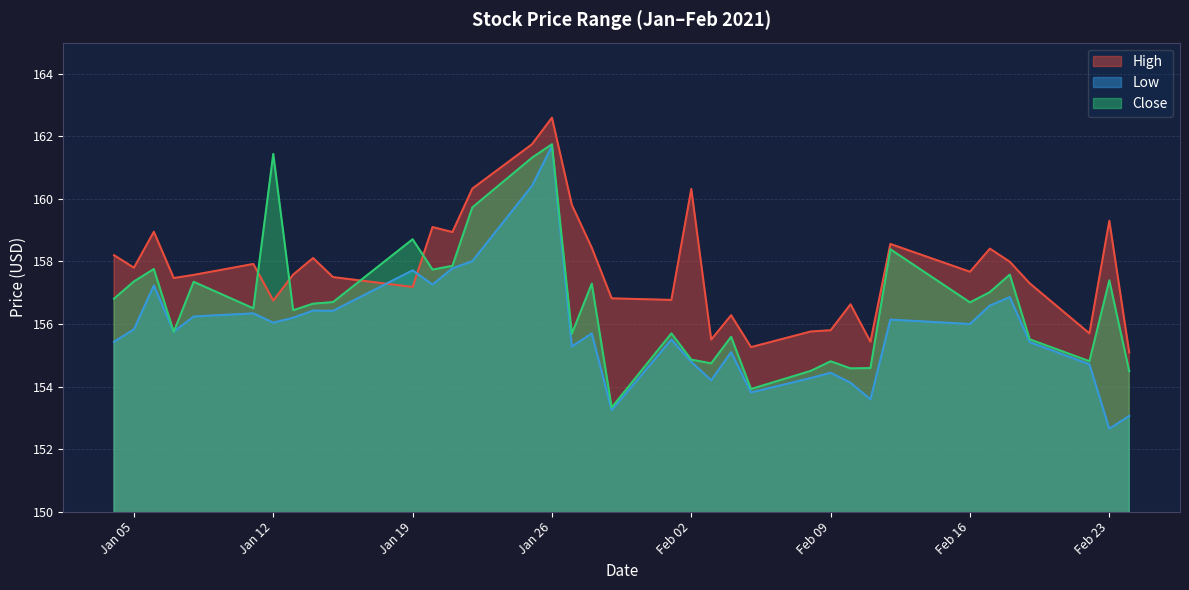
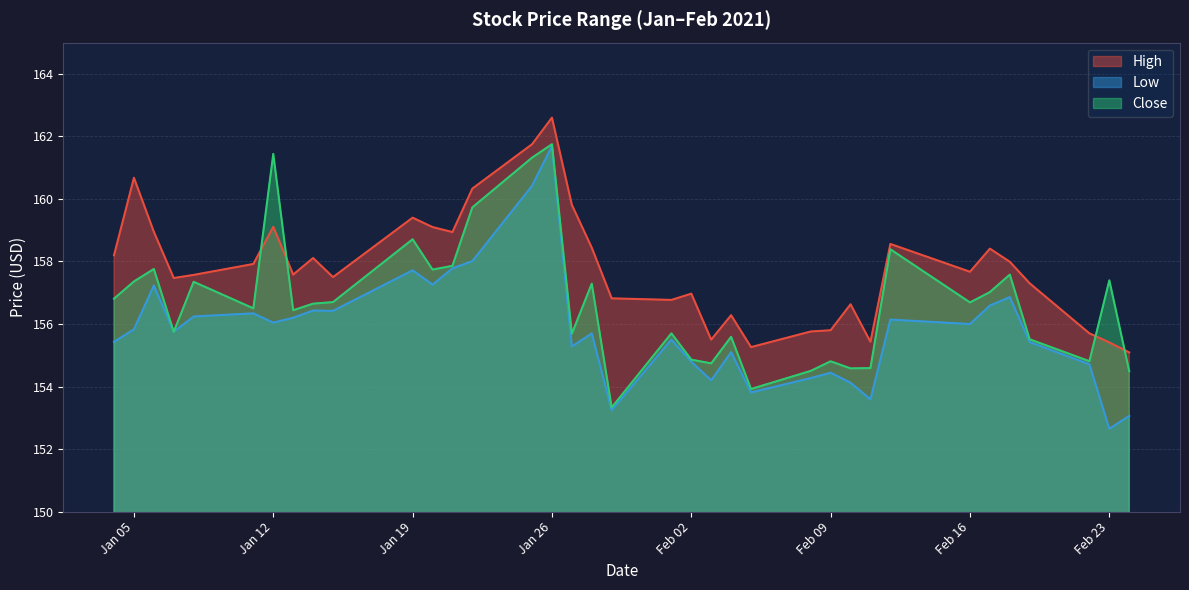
High, Jan 05: 157.8 -> 160.7
High, Jan 12: 156.8 -> 159.1
High, Jan 19: 157.2 -> 159.4
High, Feb 02: 160.3 -> 157.0
High, Feb 23: 159.3 -> 155.4
